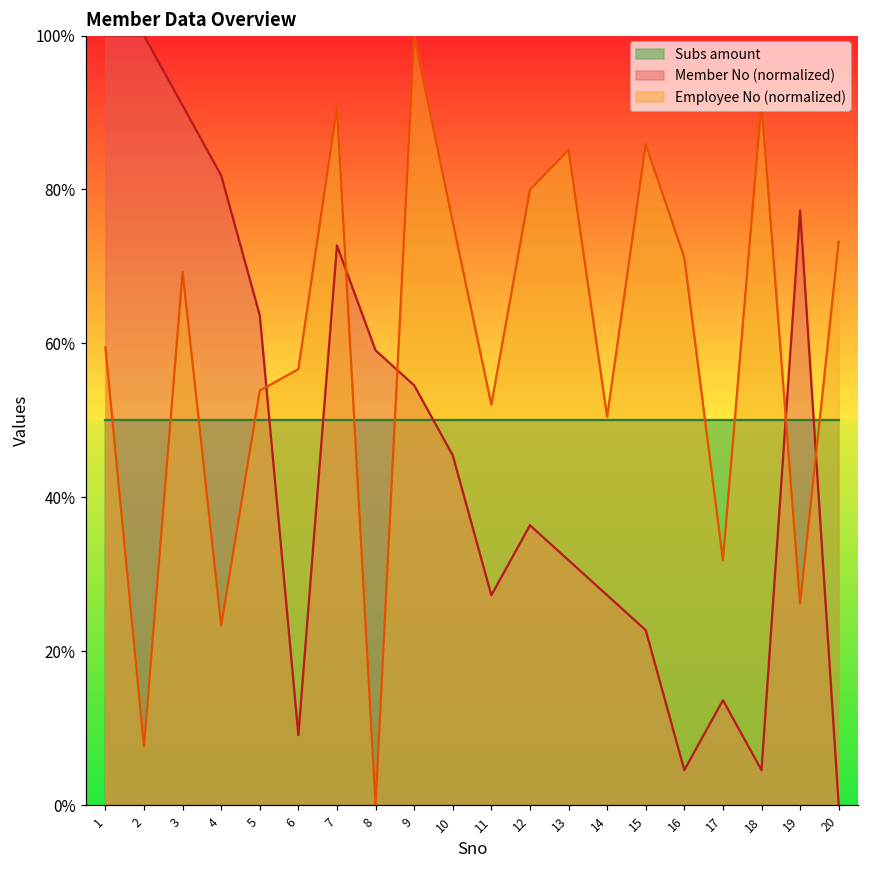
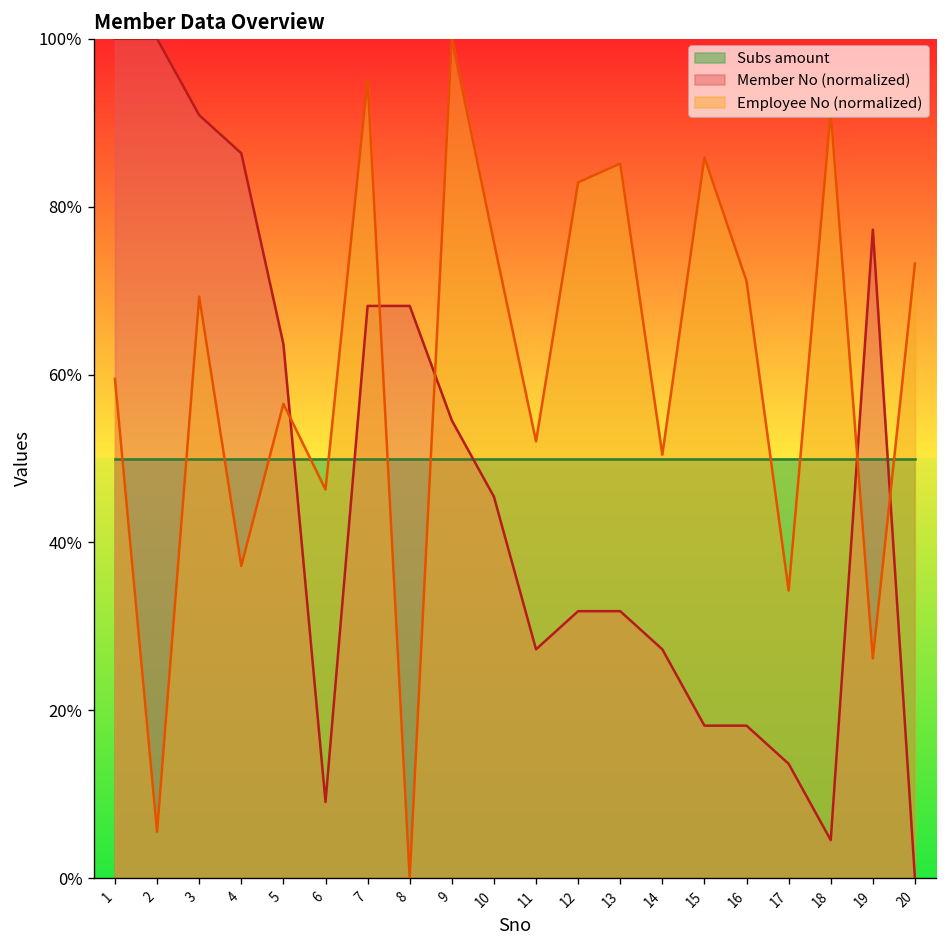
Employee No (normalized), 2: 8% -> 6%
Member No (normalized), 4: 82% -> 86%
Employee No (normalized), 4: 23% -> 37%
Employee No (normalized), 5: 54% -> 57%
Employee No (normalized), 6: 57% -> 46%
Member No (normalized), 7: 73% -> 68%
Employee No (normalized), 7: 91% -> 95%
Member No (normalized), 8: 59% -> 68%
Member No (normalized), 12: 36% -> 32%
Employee No (normalized), 12: 80% -> 83%
Member No (normalized), 15: 23% -> 18%
Member No (normalized), 16: 5% -> 18%
Employee No (normalized), 17: 32% -> 34%
